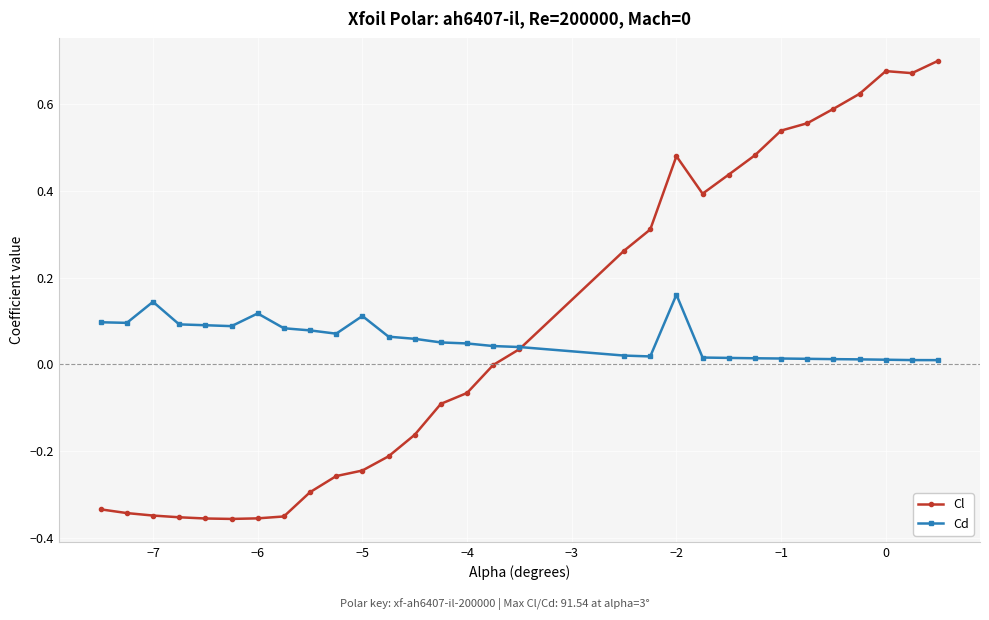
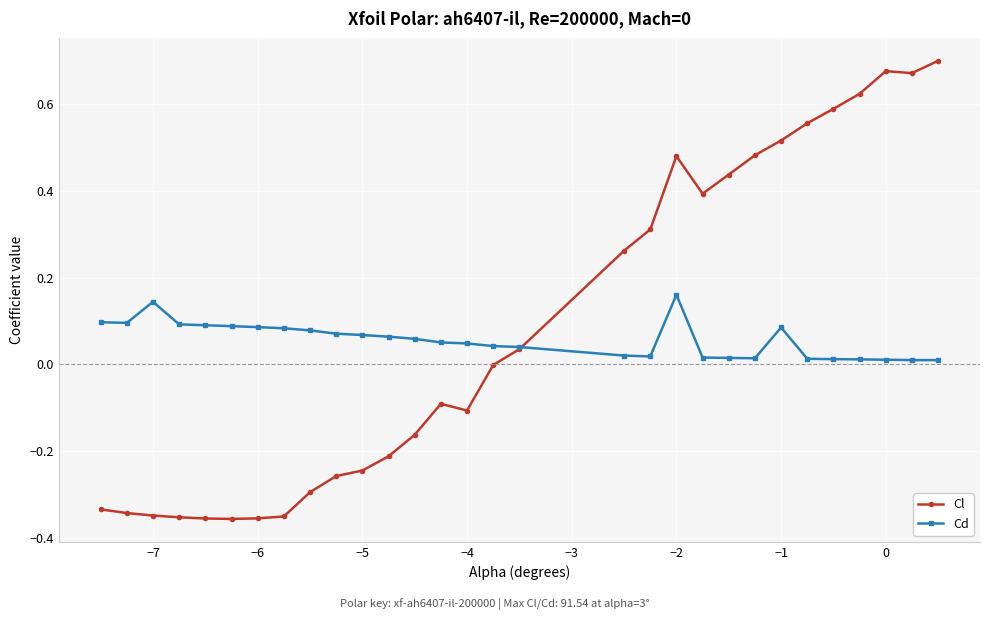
Cd, −6: 0.12 -> 0.09
Cd, −5: 0.11 -> 0.07
Cl, −4: -0.07 -> -0.11
Cl, −1: 0.54 -> 0.52
Cd, −1: 0.01 -> 0.09
